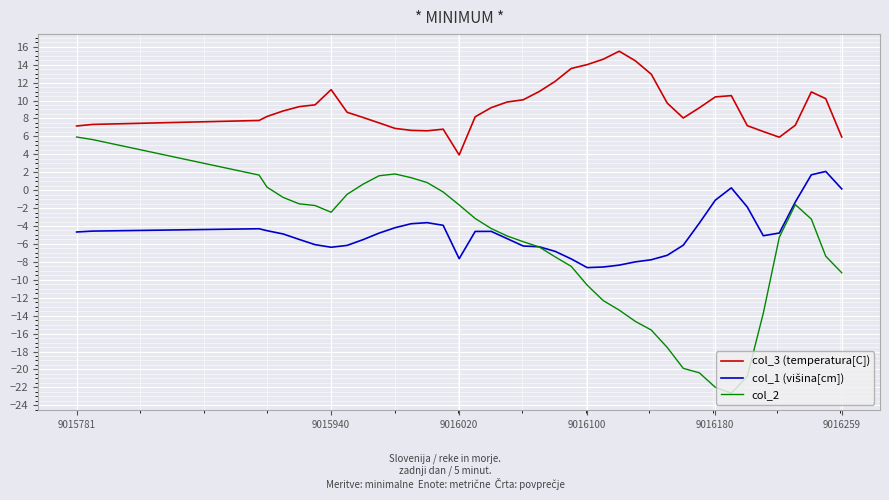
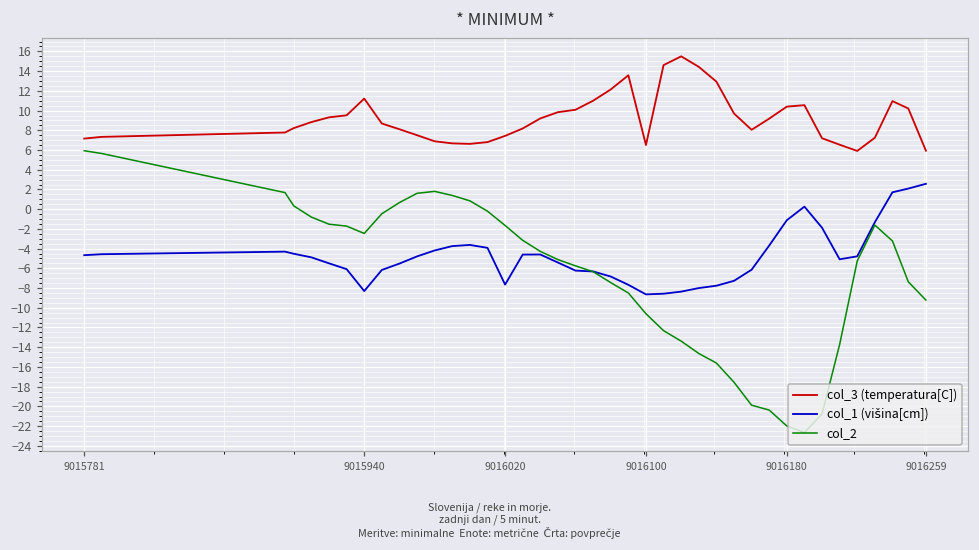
col_1 (višina[cm]), 9015940: -6 -> -8
col_3 (temperatura[C]), 9016020: 4 -> 7
col_3 (temperatura[C]), 9016100: 14 -> 7
col_1 (višina[cm]), 9016259: 0 -> 3
